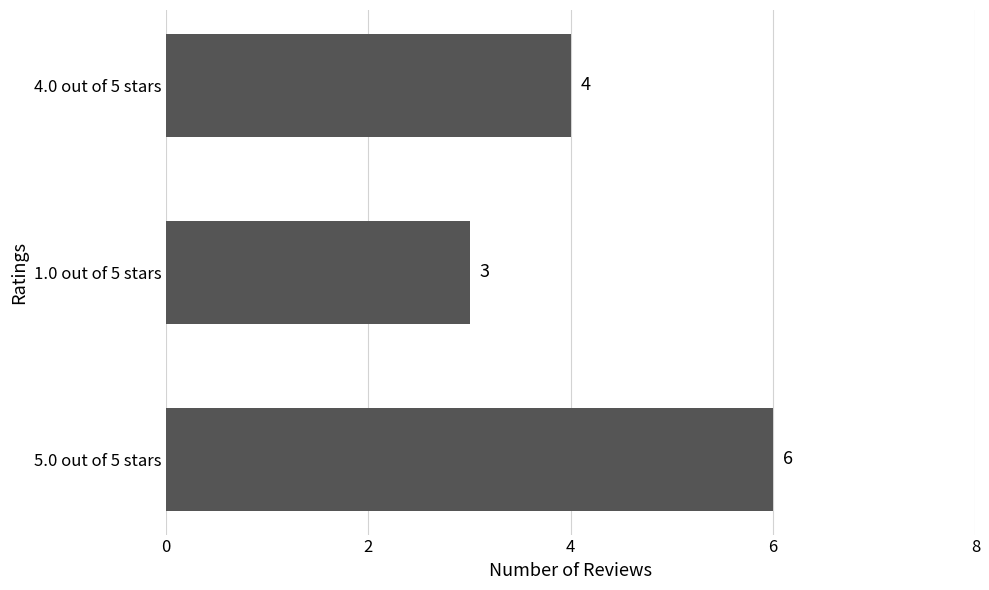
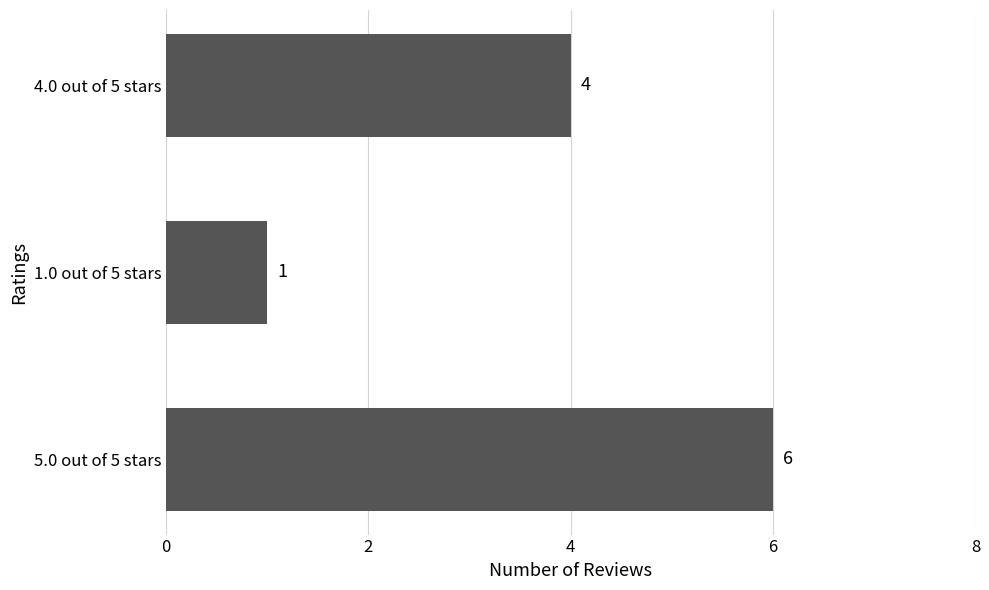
1.0 out of 5 stars: 3 -> 1
